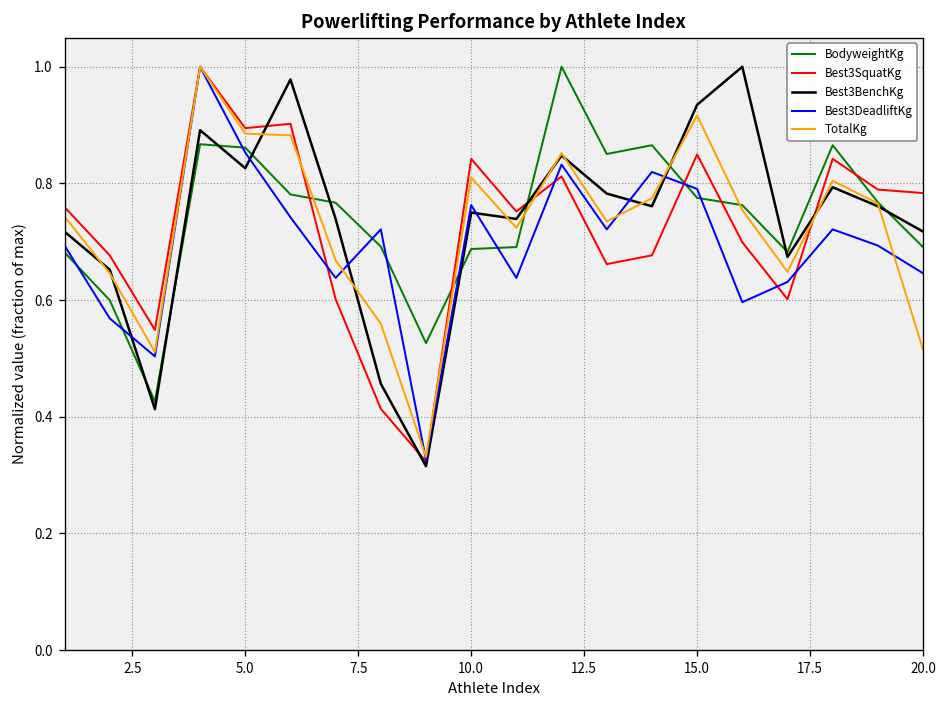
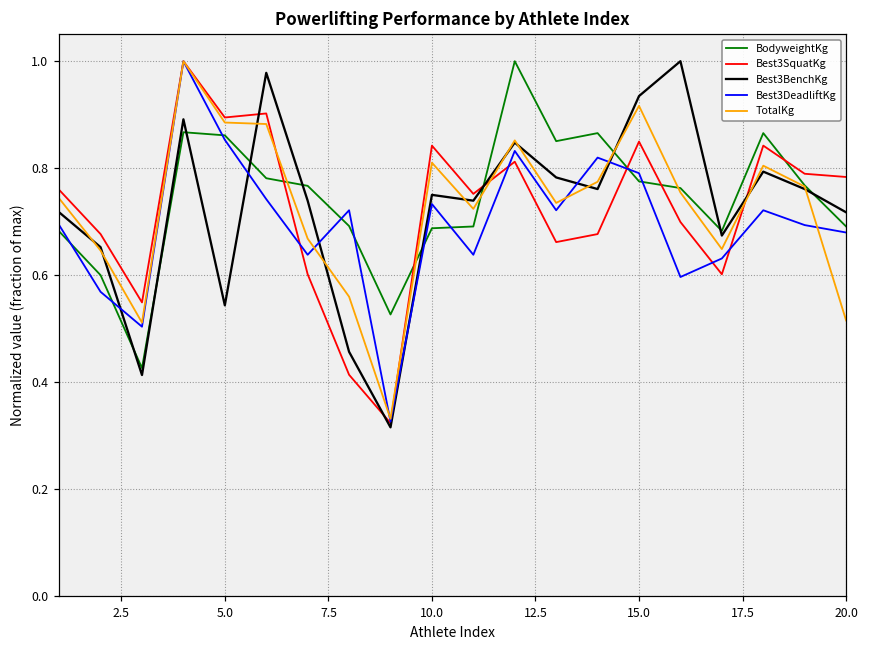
Best3BenchKg, 5.0: 0.83 -> 0.54
Best3DeadliftKg, 10.0: 0.76 -> 0.73
Best3DeadliftKg, 20.0: 0.65 -> 0.68
